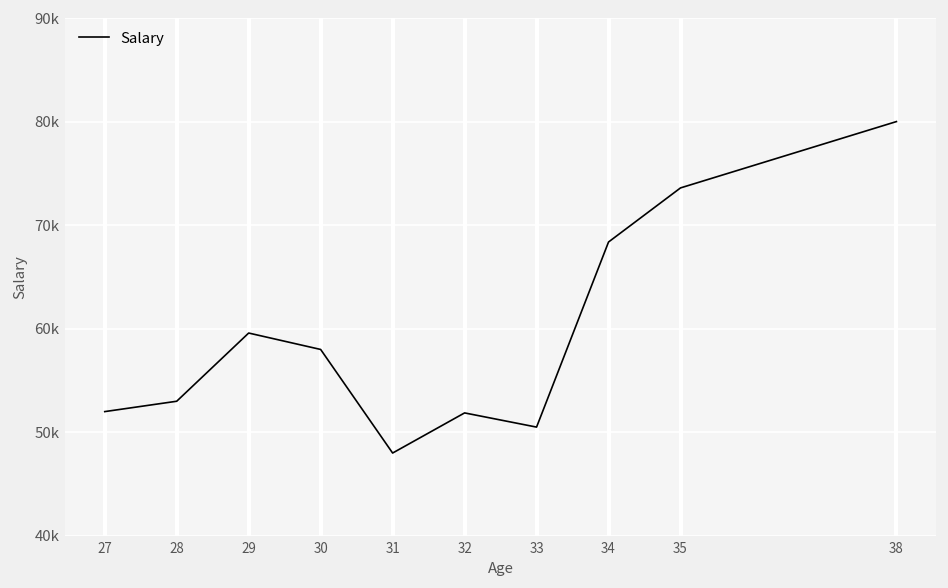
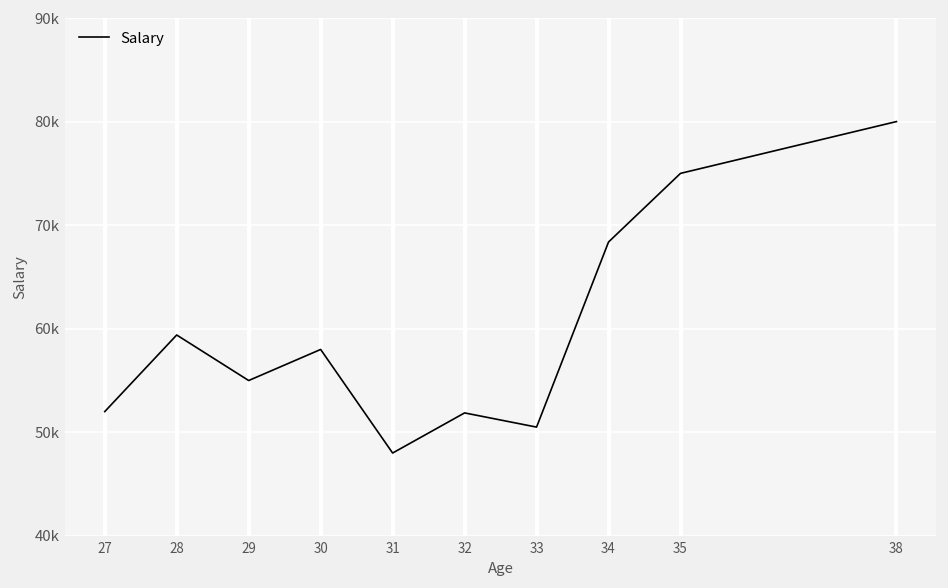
28: 53000 -> 59000
29: 60000 -> 55000
35: 74000 -> 75000
